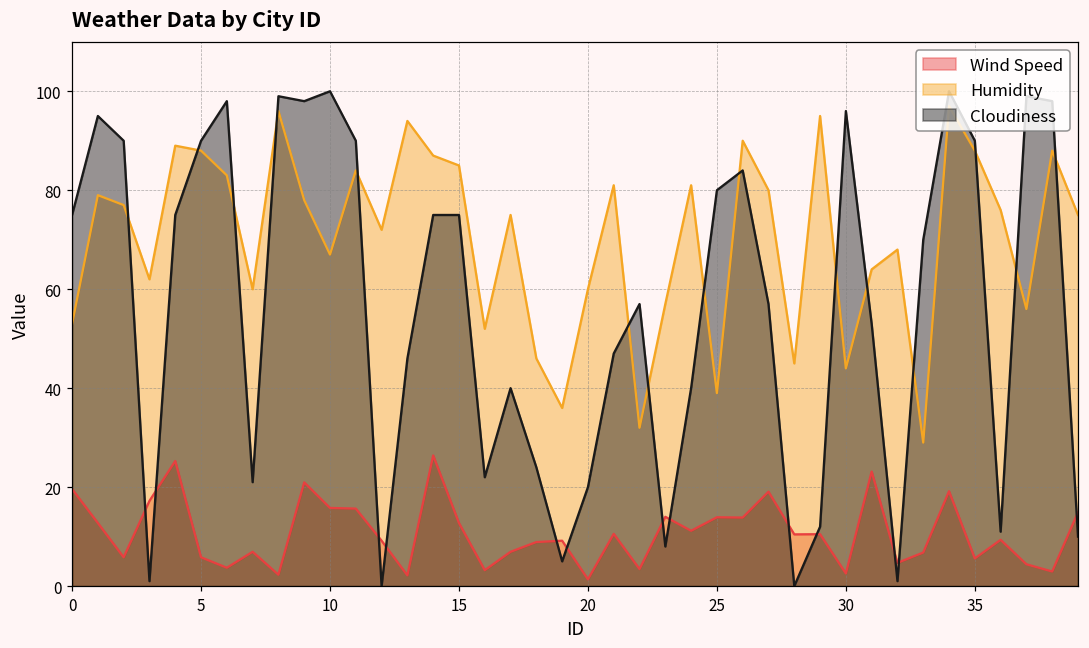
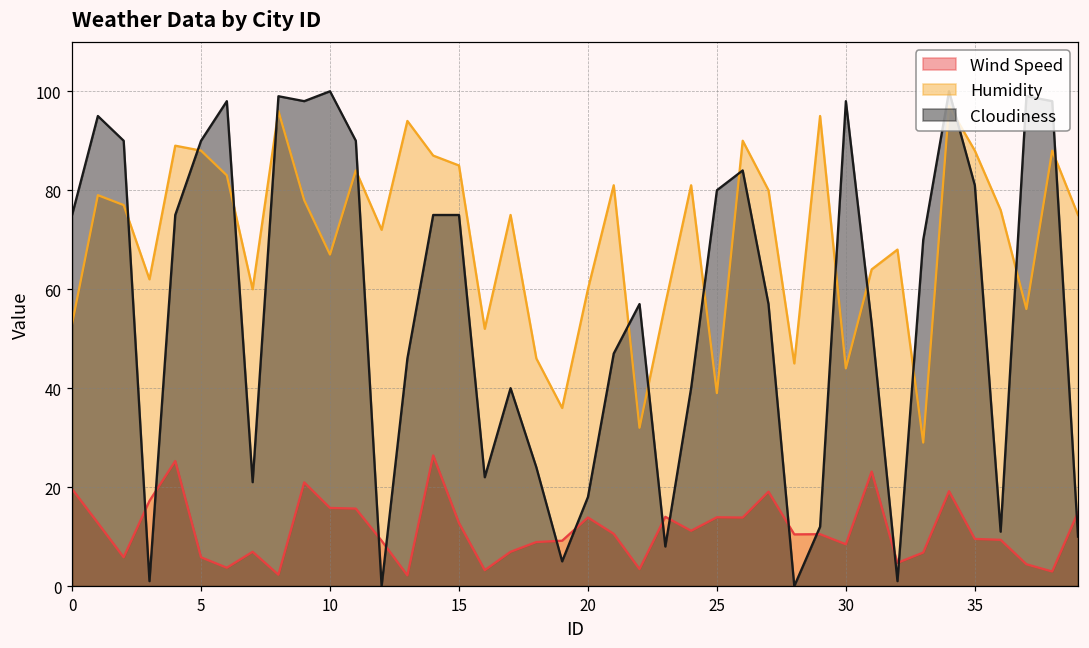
Wind Speed, 20: 1 -> 14
Cloudiness, 20: 20 -> 18
Wind Speed, 30: 3 -> 8
Cloudiness, 30: 96 -> 98
Wind Speed, 35: 6 -> 10
Cloudiness, 35: 90 -> 81
